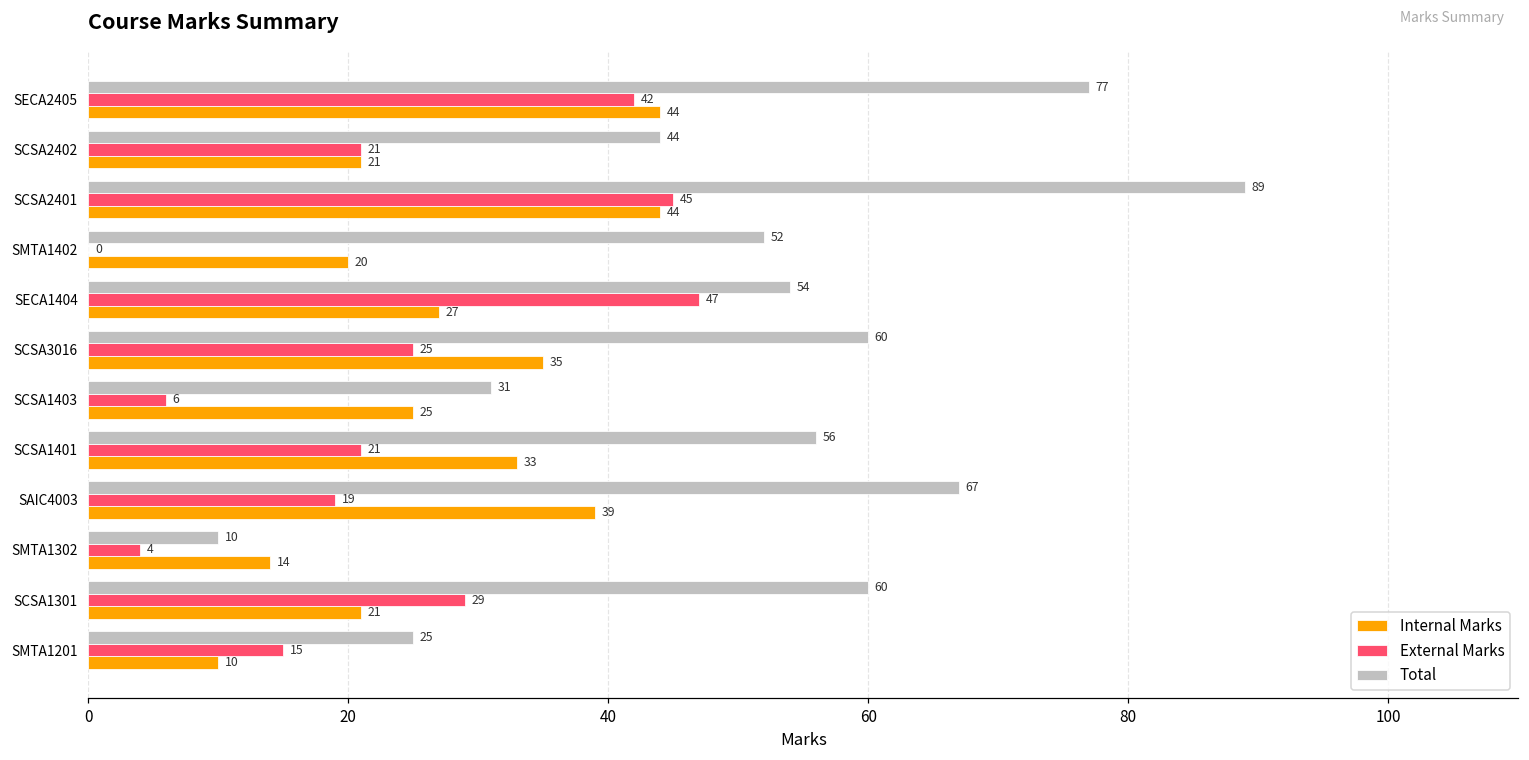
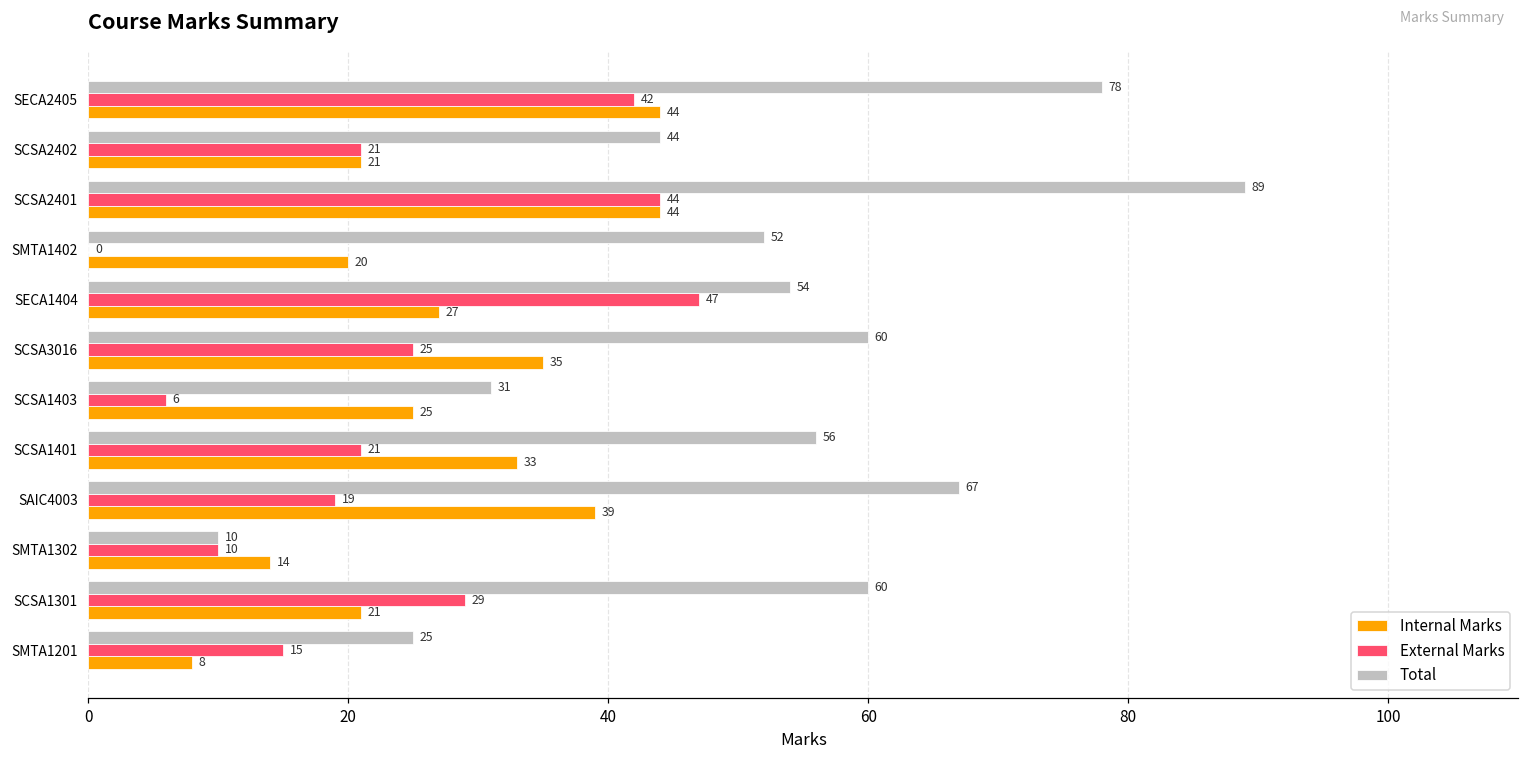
Total, SECA2405: 77 -> 78
External Marks, SCSA2401: 45 -> 44
External Marks, SMTA1302: 4 -> 10
Internal Marks, SMTA1201: 10 -> 8
